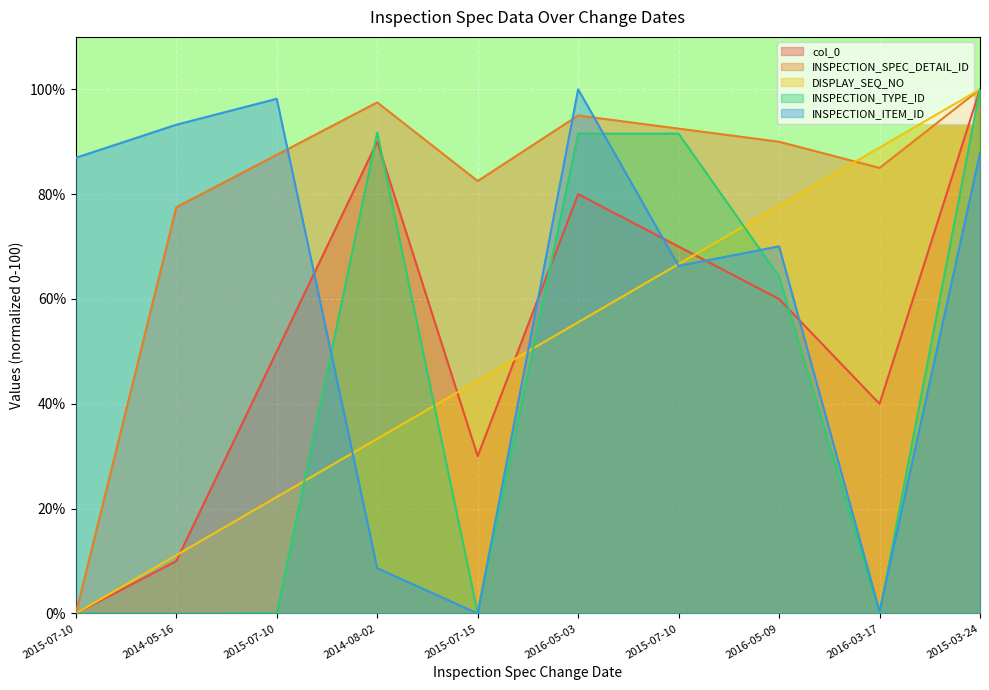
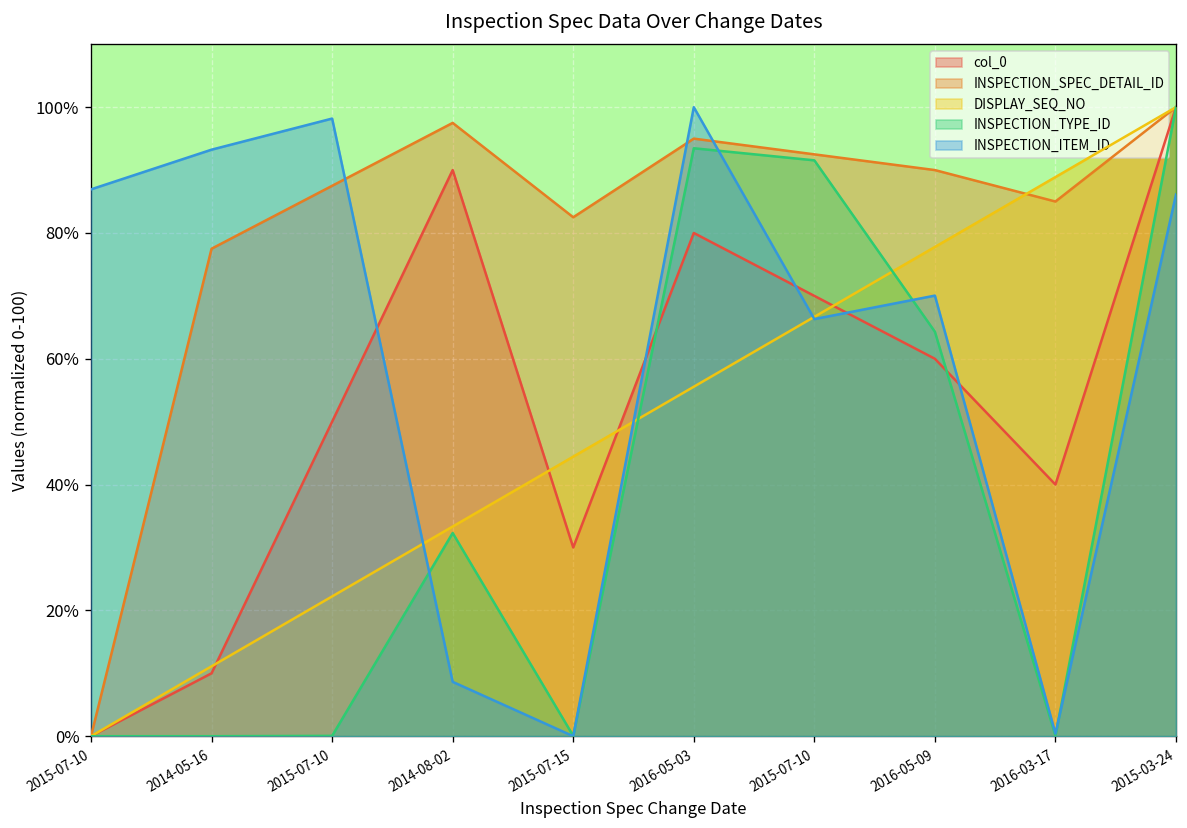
INSPECTION_TYPE_ID, 2014-08-02: 92% -> 32%
INSPECTION_TYPE_ID, 2016-05-03: 92% -> 93%
INSPECTION_ITEM_ID, 2015-03-24: 88% -> 86%
